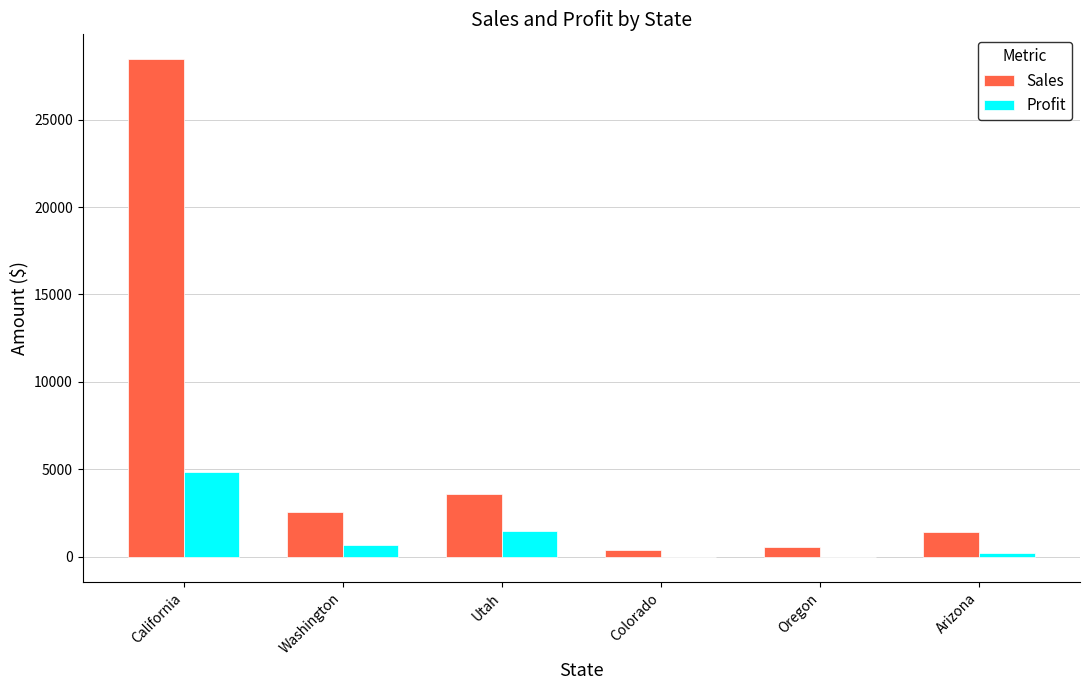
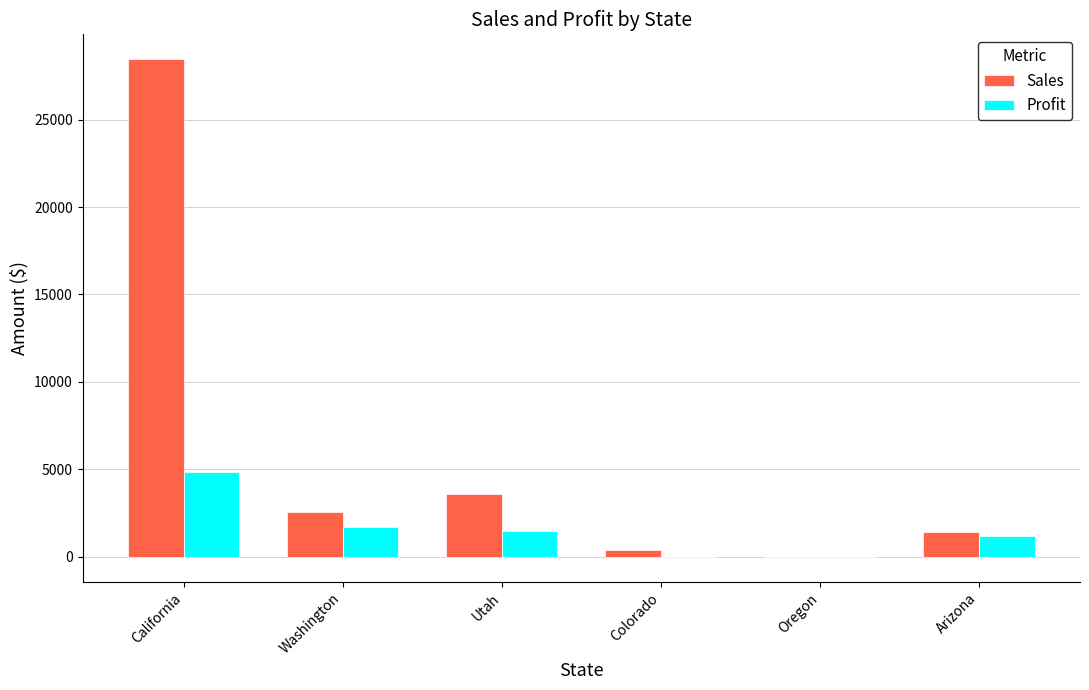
Profit, Washington: 700 -> 1700
Sales, Oregon: 600 -> 0
Profit, Arizona: 200 -> 1200
